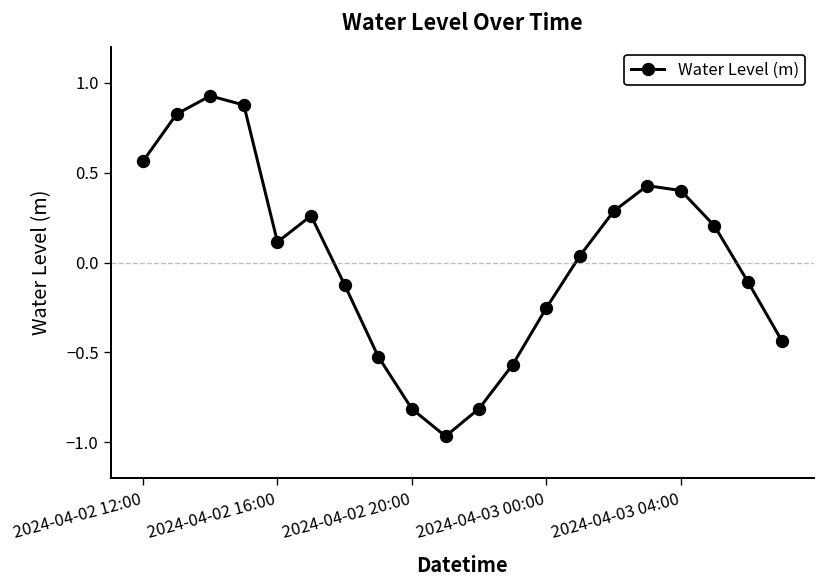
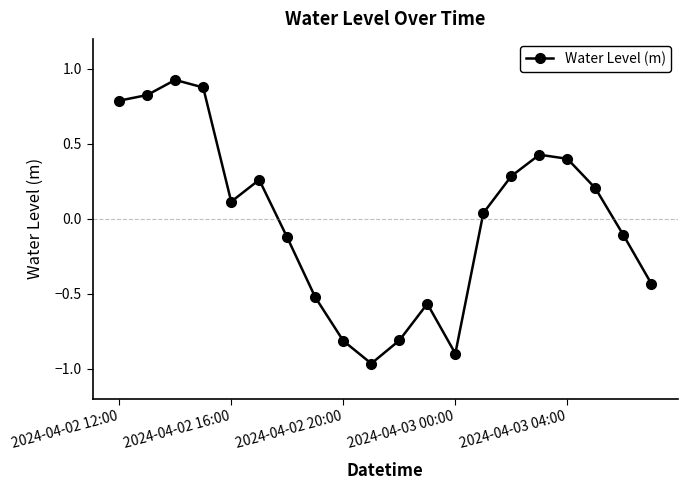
2024-04-02 12:00: 0.56 -> 0.79
2024-04-03 00:00: -0.25 -> -0.90
